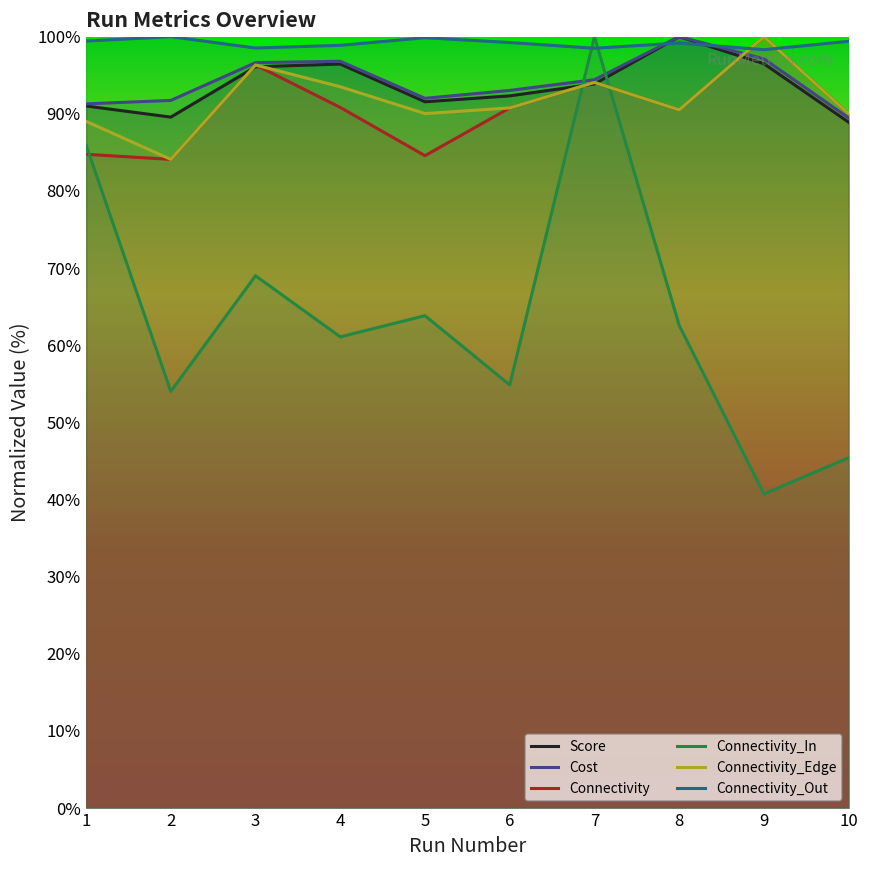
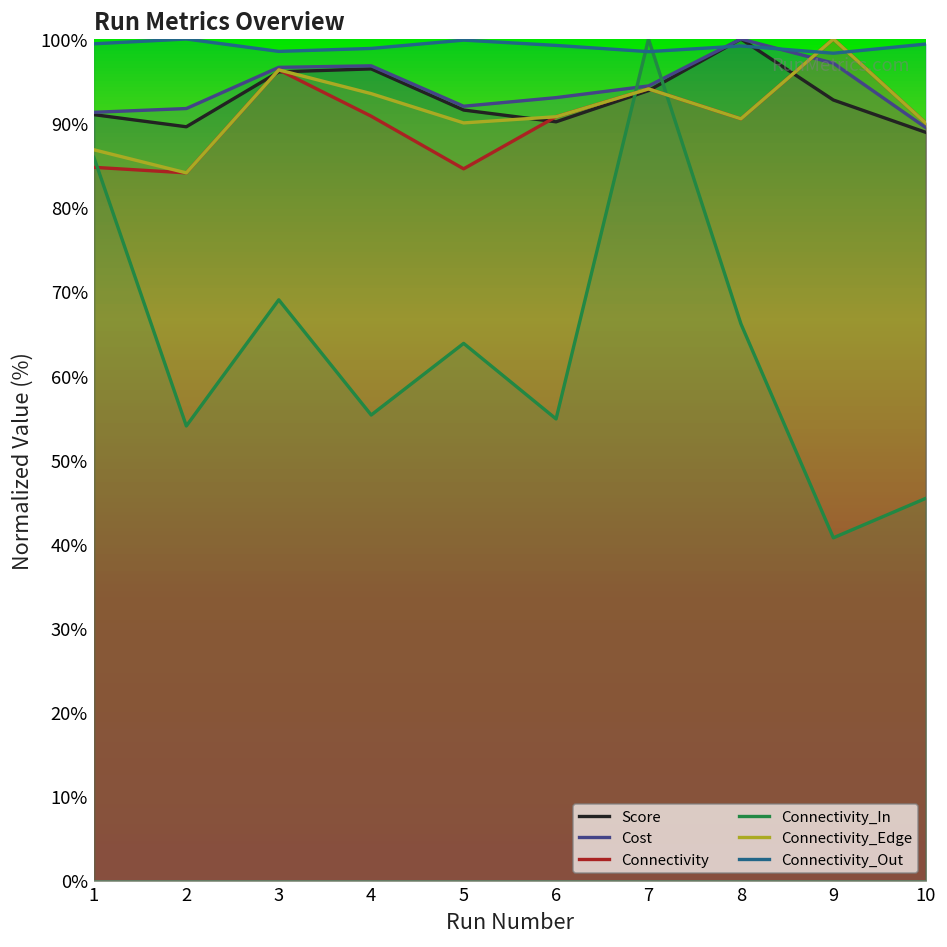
Connectivity_Edge, 1: 89% -> 87%
Connectivity_In, 4: 61% -> 55%
Score, 6: 92% -> 90%
Connectivity_In, 8: 63% -> 66%
Score, 9: 96% -> 93%
